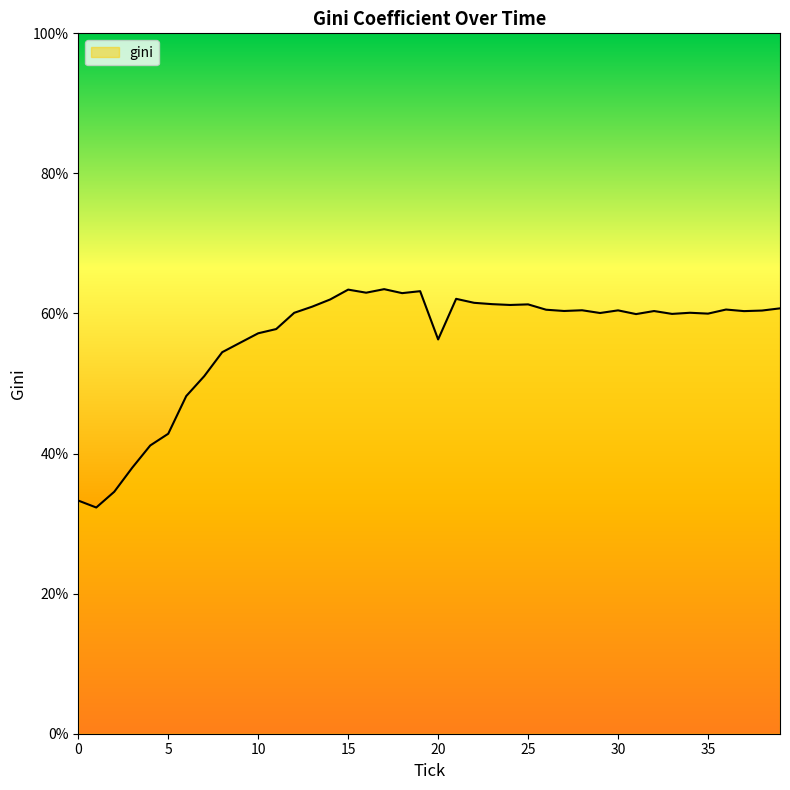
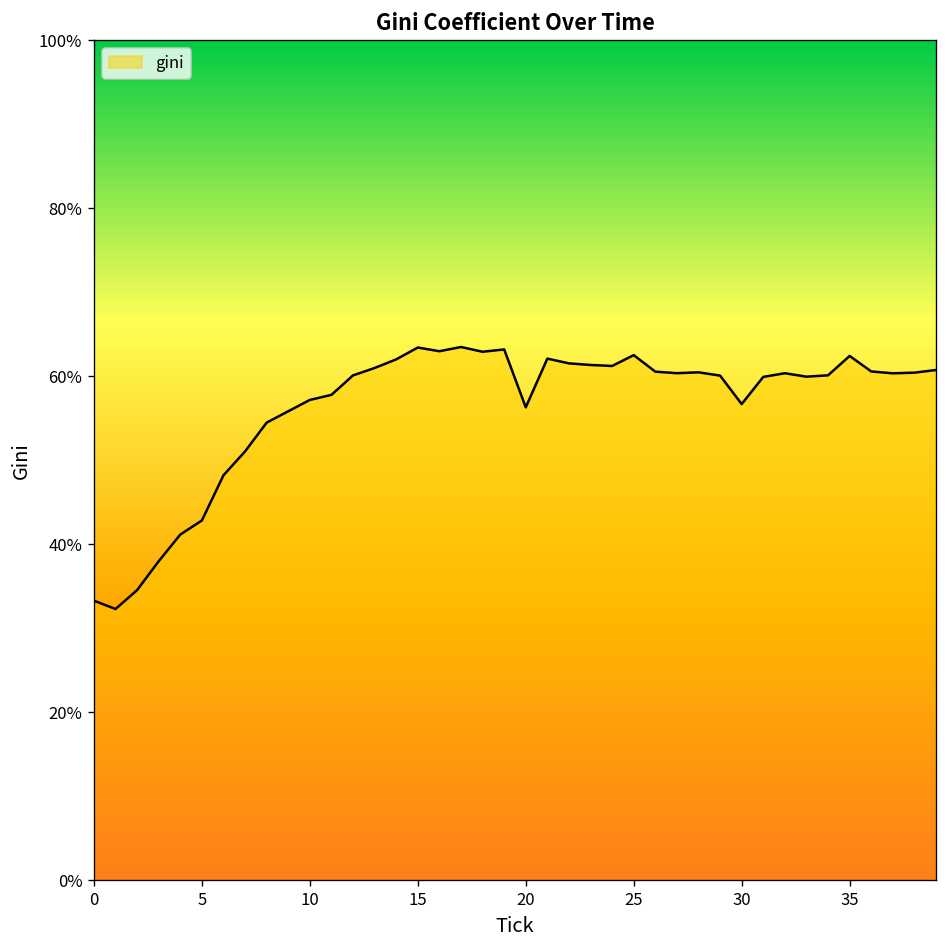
25: 61% -> 63%
30: 60% -> 57%
35: 60% -> 62%
